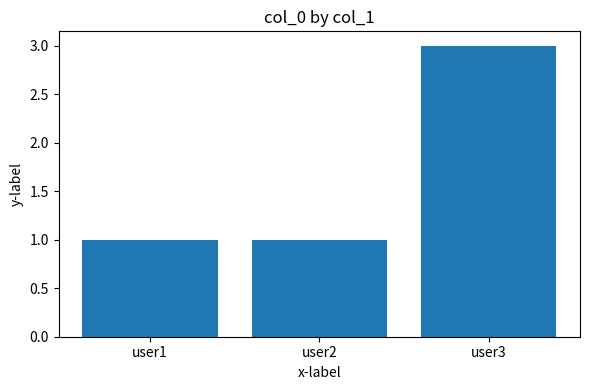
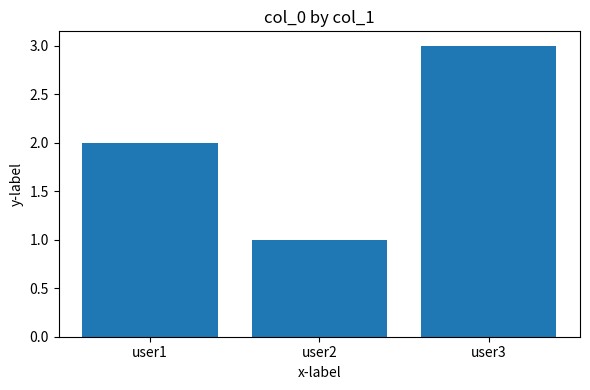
user1: 1 -> 2
